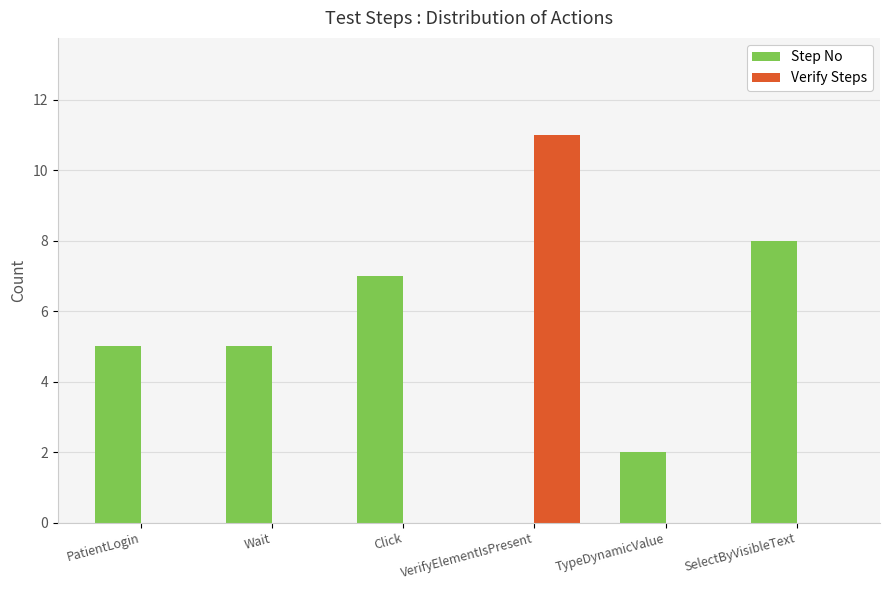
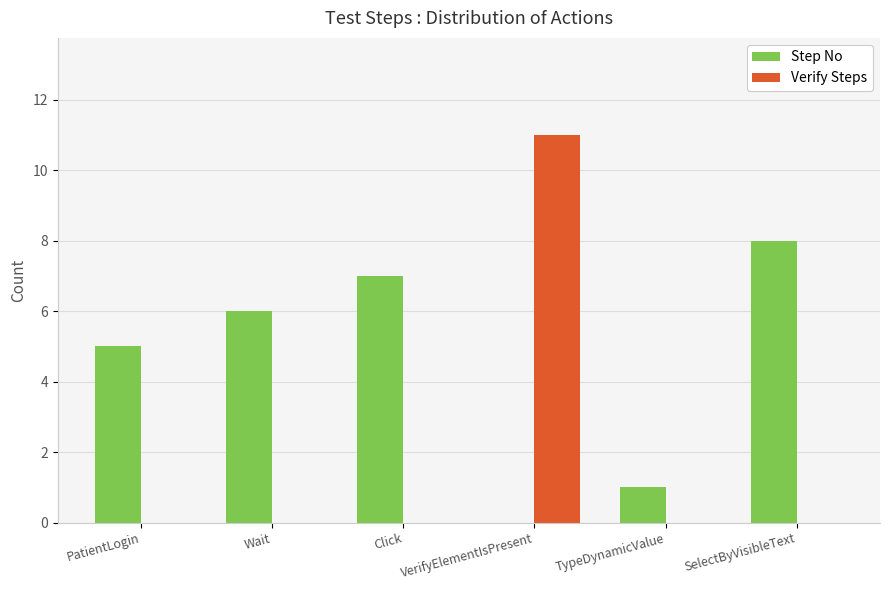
Step No, Wait: 5 -> 6
Step No, TypeDynamicValue: 2 -> 1
